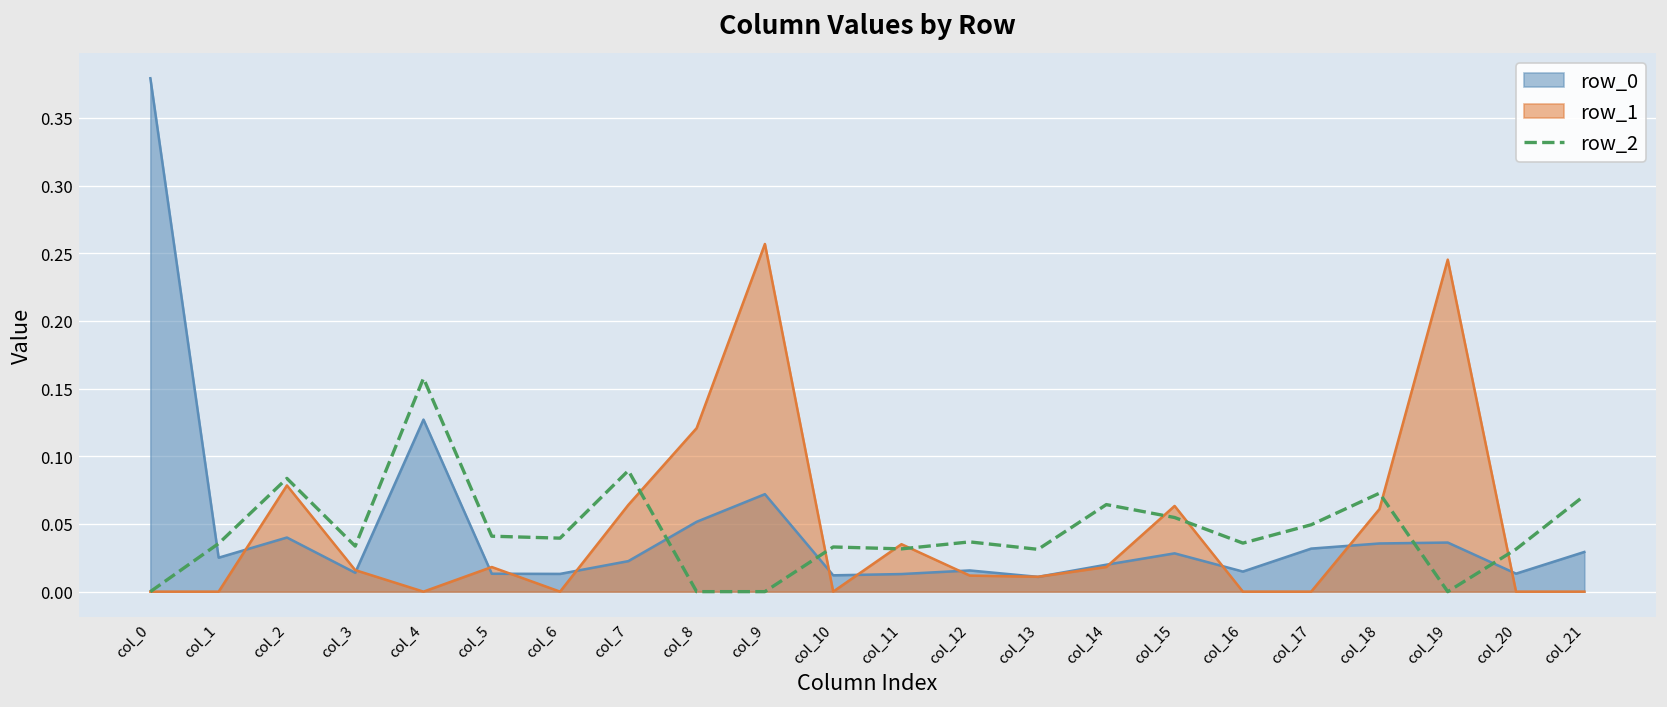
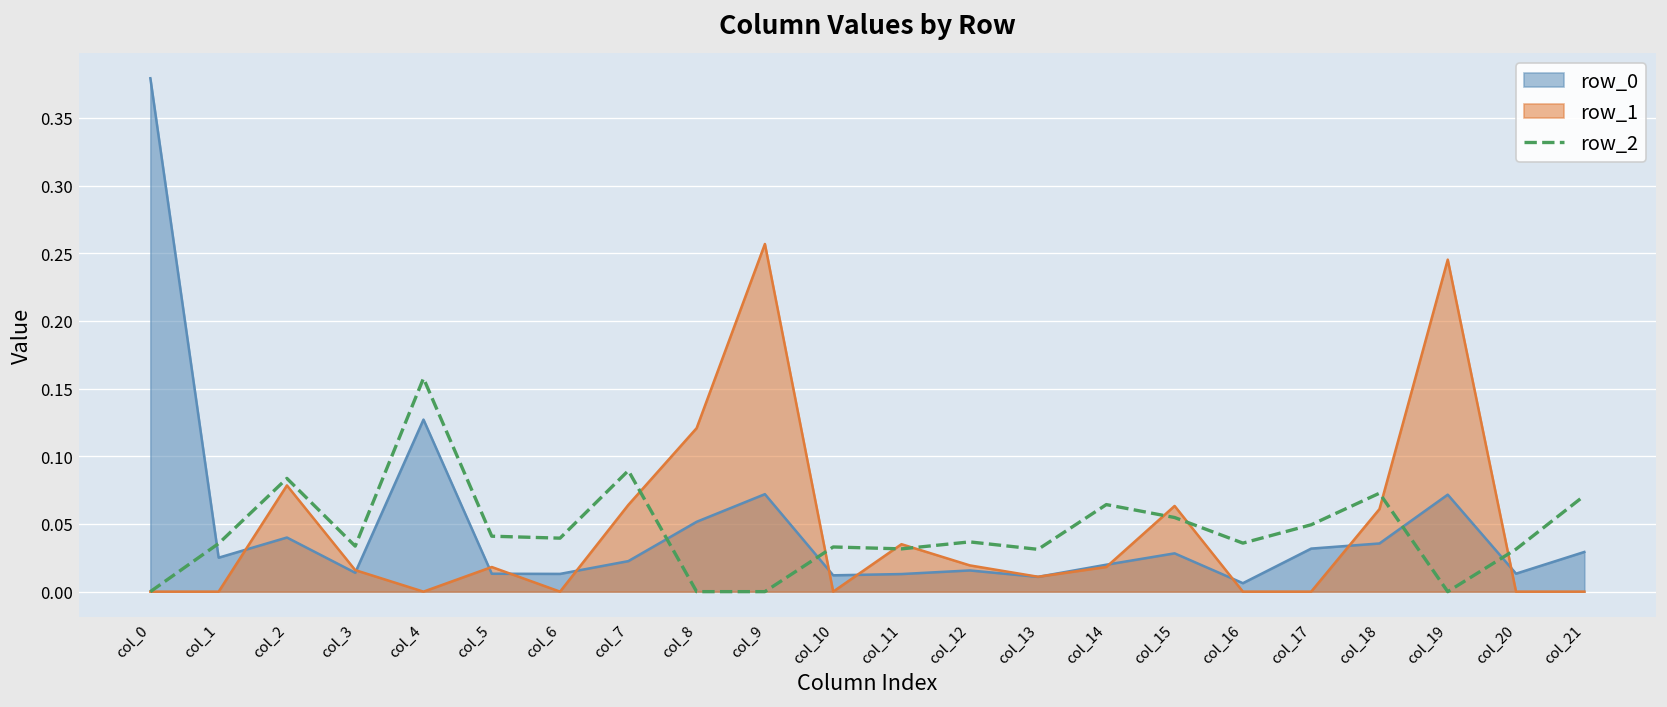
row_1, col_12: 0.012 -> 0.019
row_0, col_16: 0.015 -> 0.006
row_0, col_19: 0.036 -> 0.072
